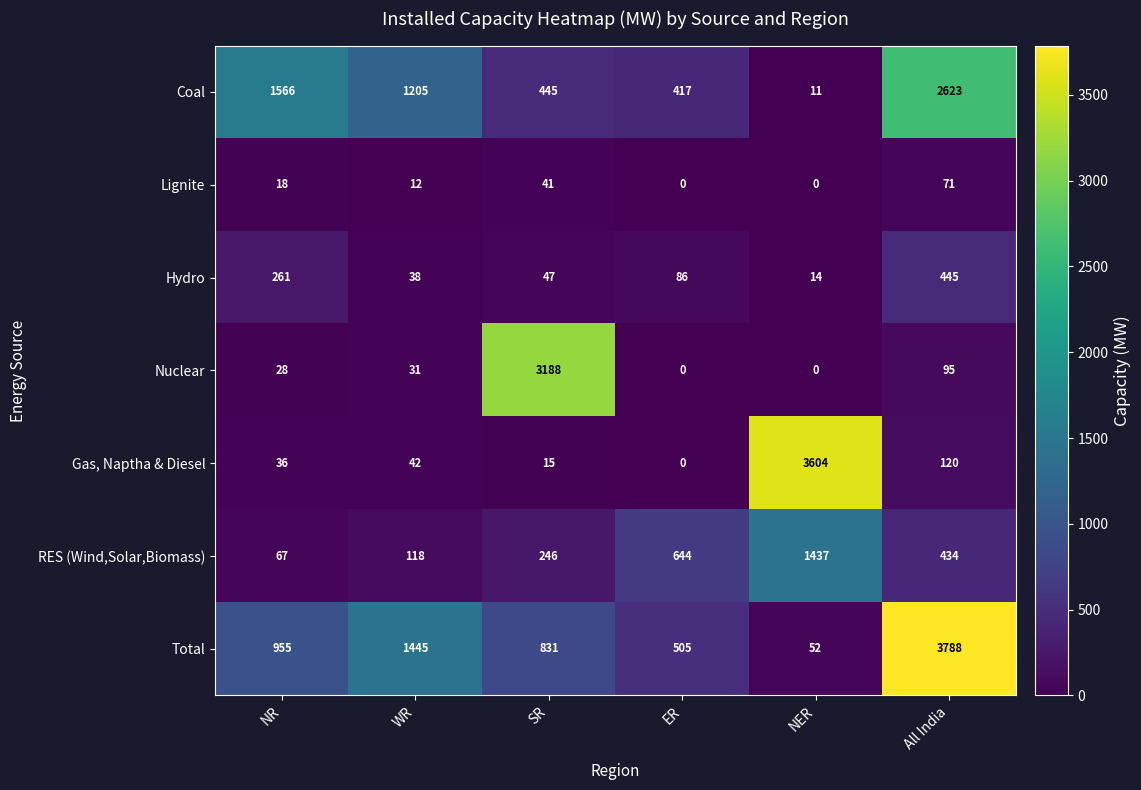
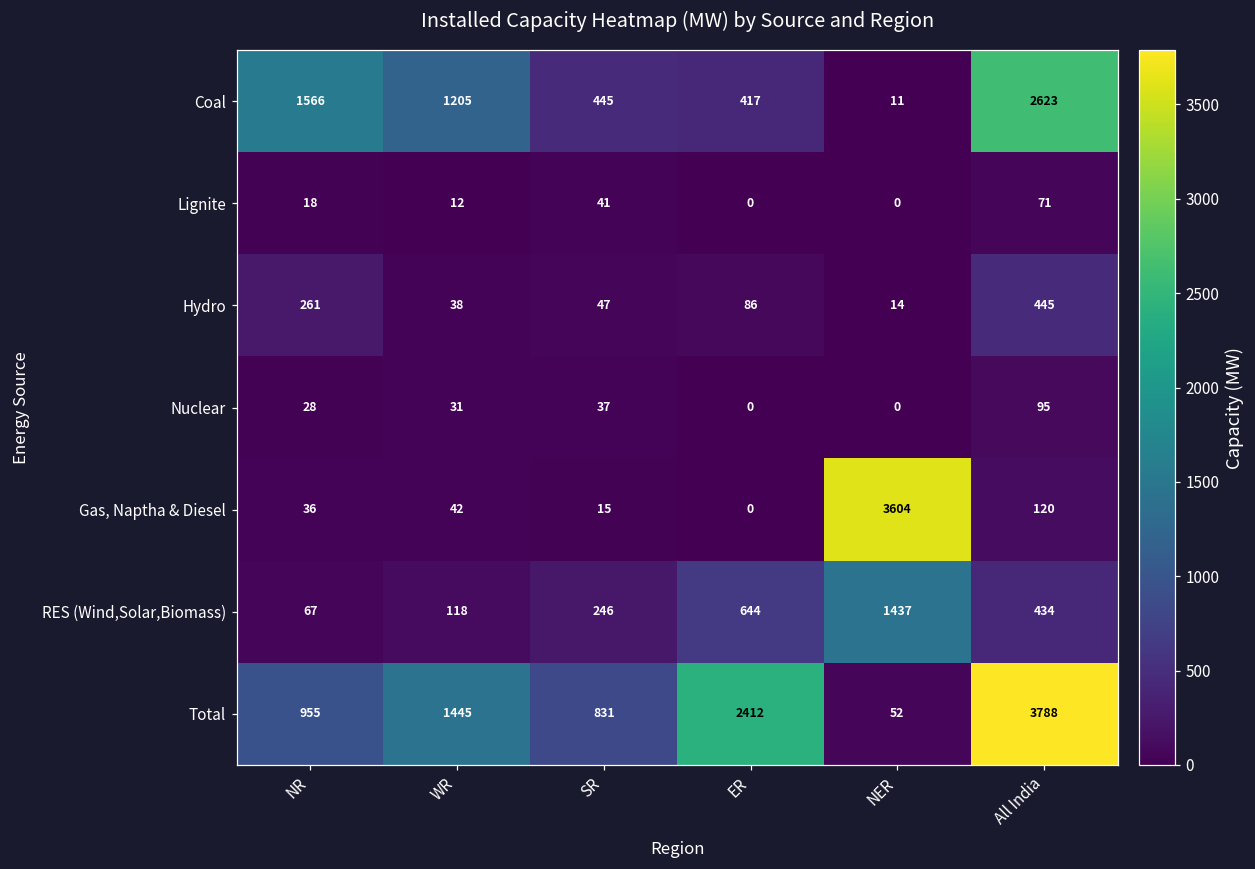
Nuclear, SR: 3188 -> 37
Total, ER: 505 -> 2412
